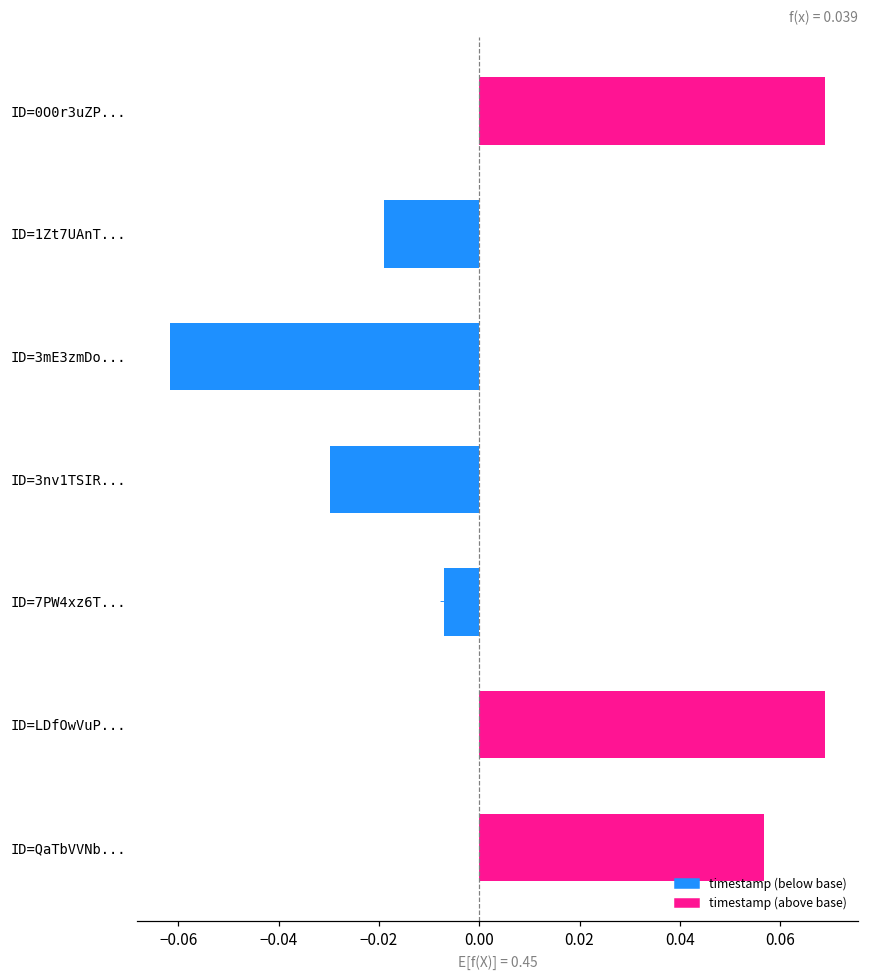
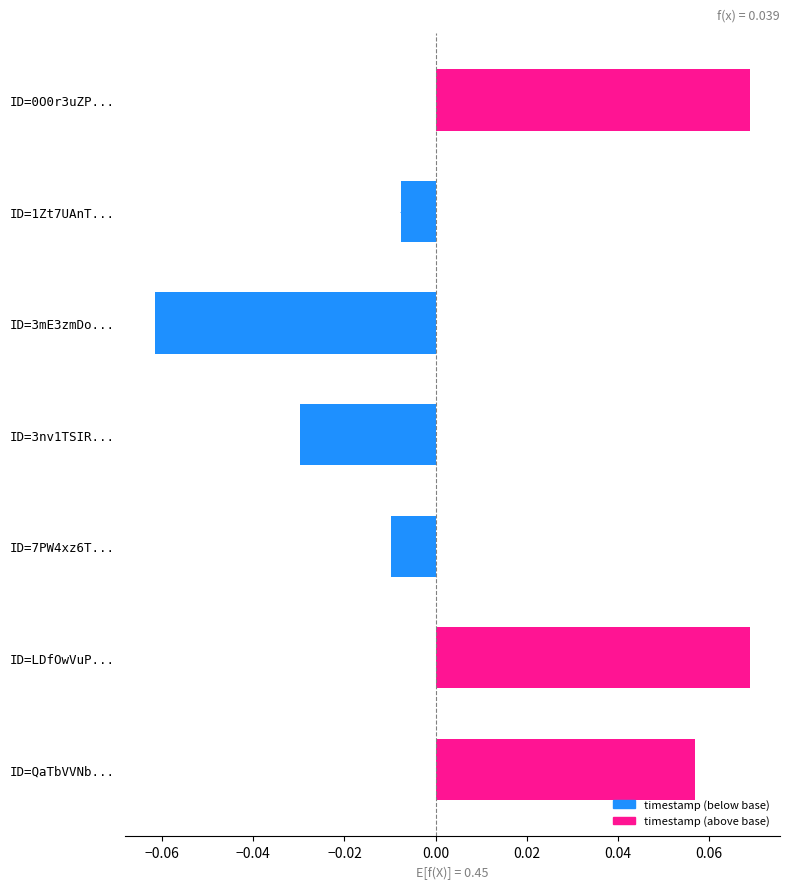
ID=1Zt7UAnT...: -0.019 -> -0.008
ID=7PW4xz6T...: -0.007 -> -0.010
